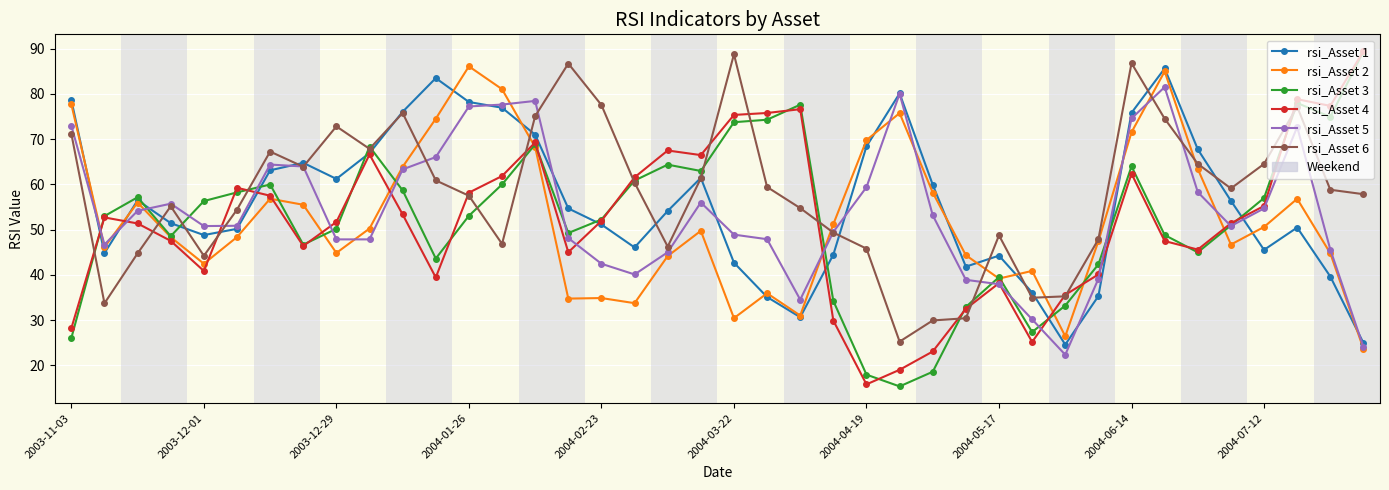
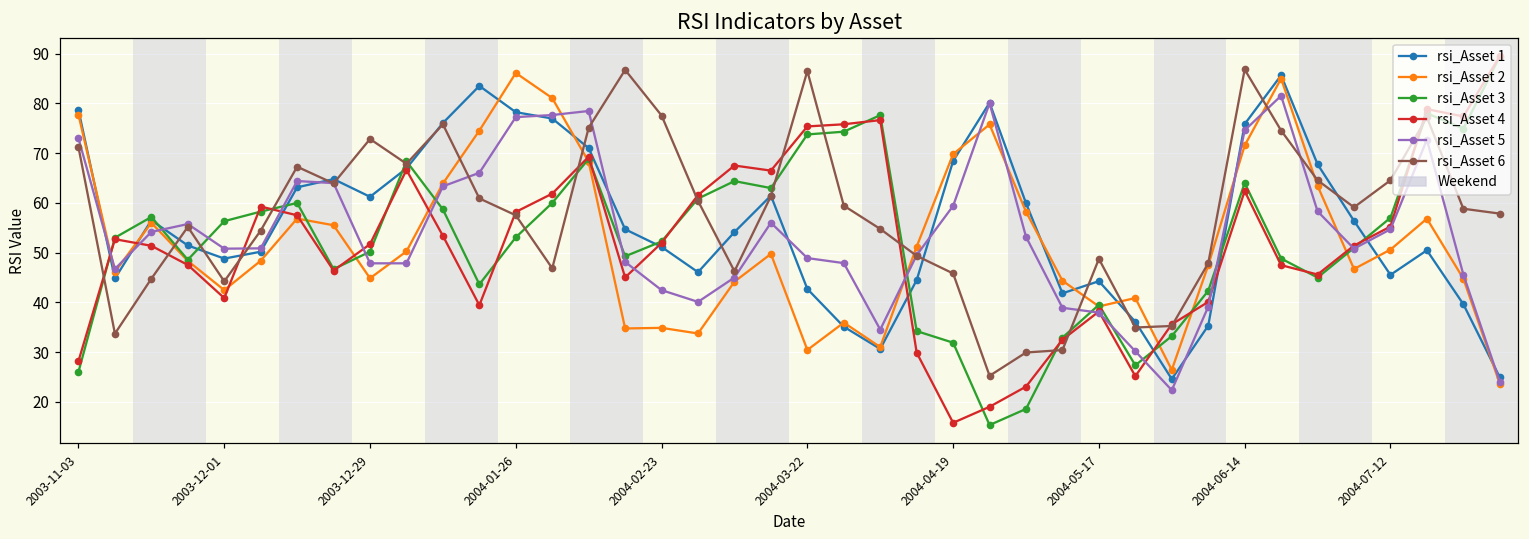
rsi_Asset 6, 2004-03-22: 89 -> 86
rsi_Asset 3, 2004-04-19: 18 -> 32
